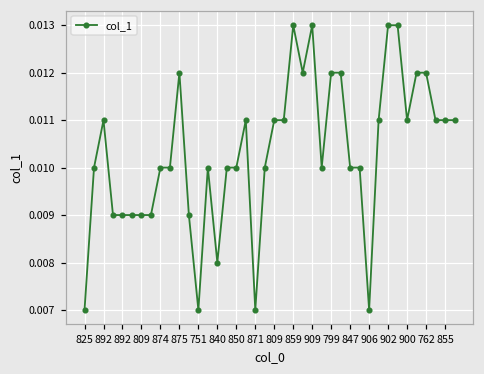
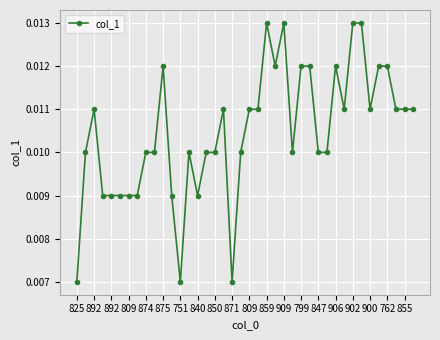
840: 0.008 -> 0.009
906: 0.007 -> 0.012
